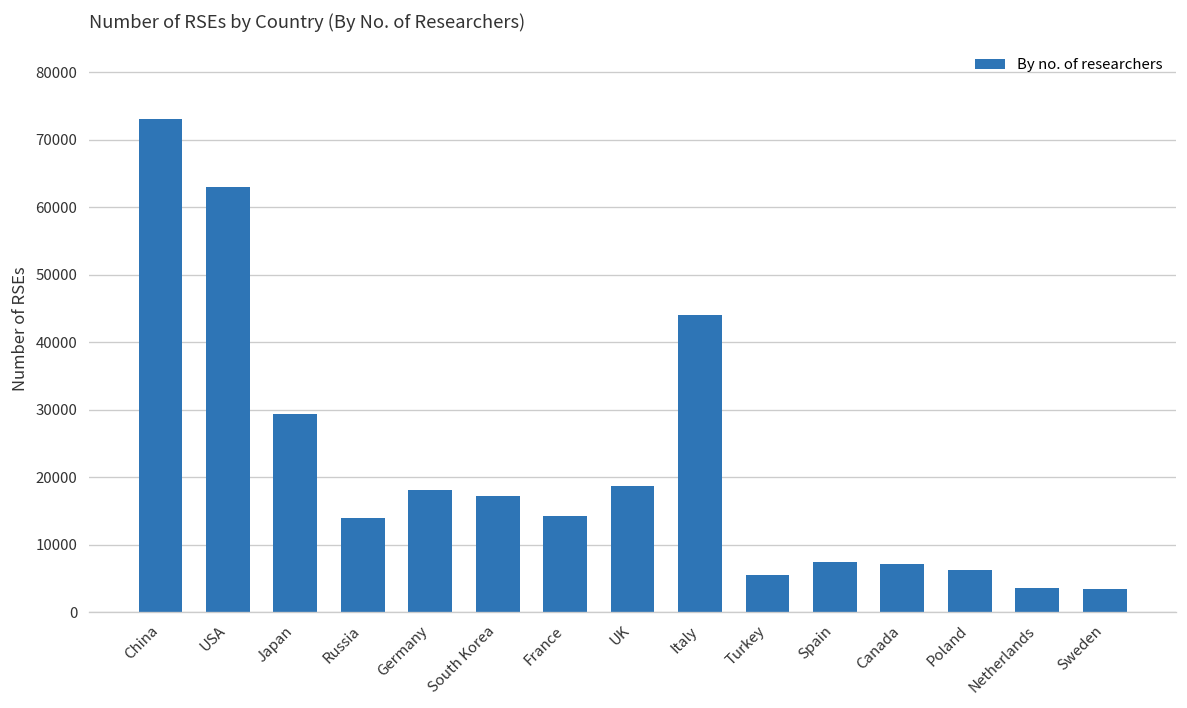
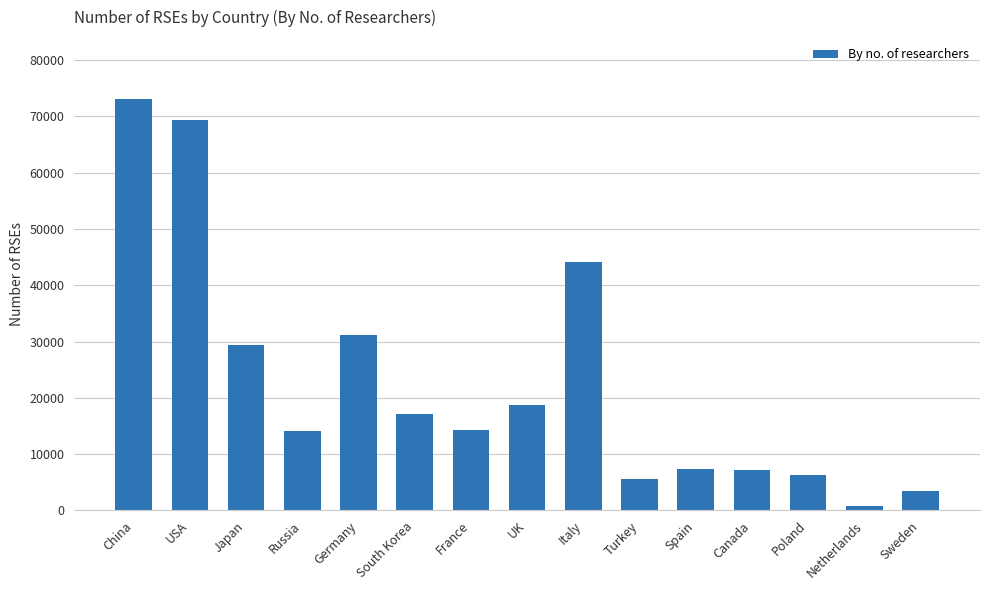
USA: 63000 -> 69000
Germany: 18000 -> 31000
Netherlands: 4000 -> 1000
